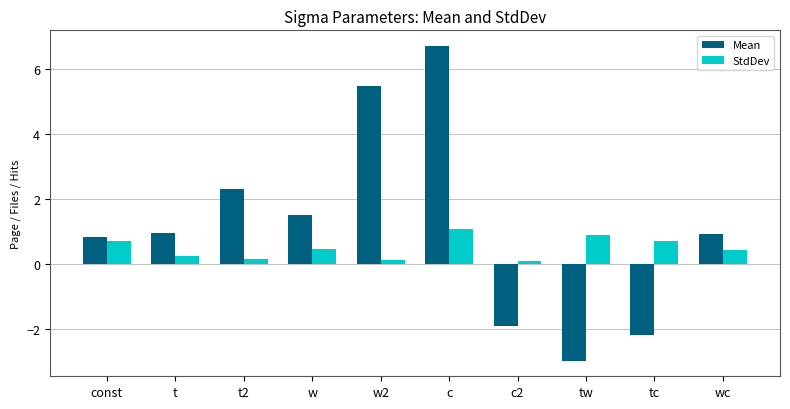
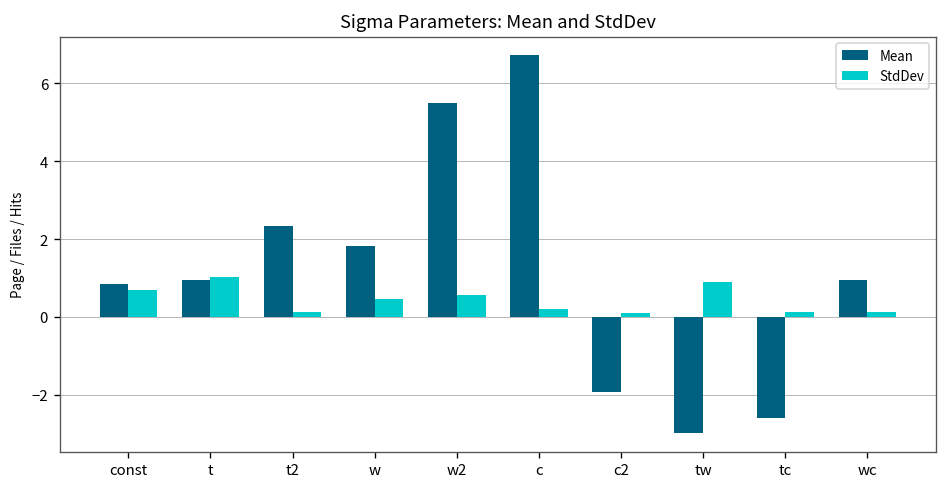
StdDev, t: 0.2 -> 1.0
Mean, w: 1.5 -> 1.8
StdDev, w2: 0.1 -> 0.6
StdDev, c: 1.1 -> 0.2
Mean, tc: -2.2 -> -2.6
StdDev, tc: 0.7 -> 0.1
StdDev, wc: 0.4 -> 0.1
